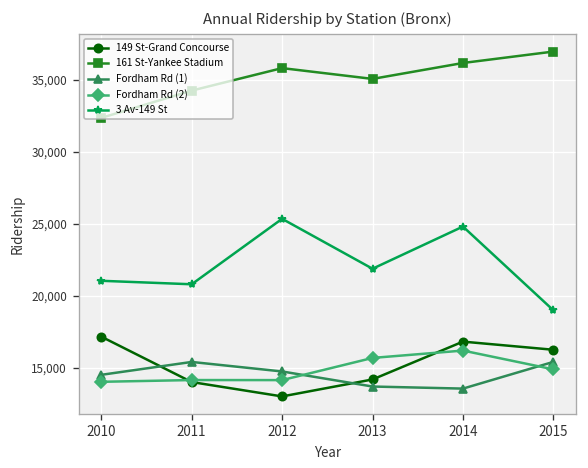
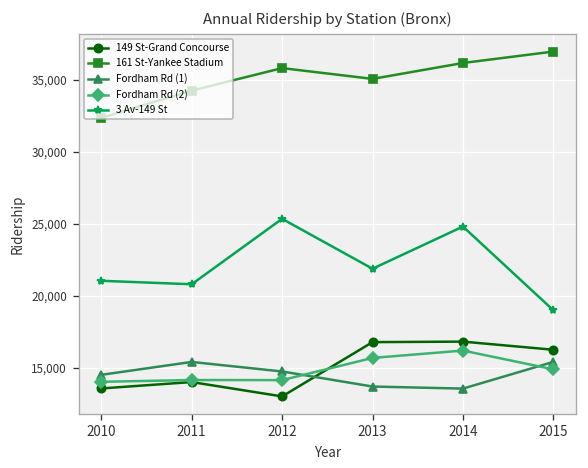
149 St-Grand Concourse, 2010: 17,200 -> 13,600
149 St-Grand Concourse, 2013: 14,200 -> 16,800
